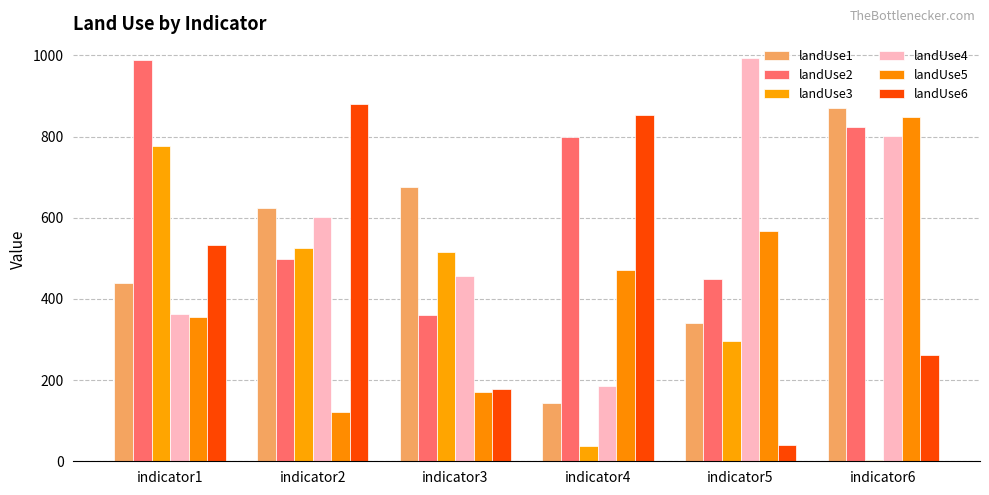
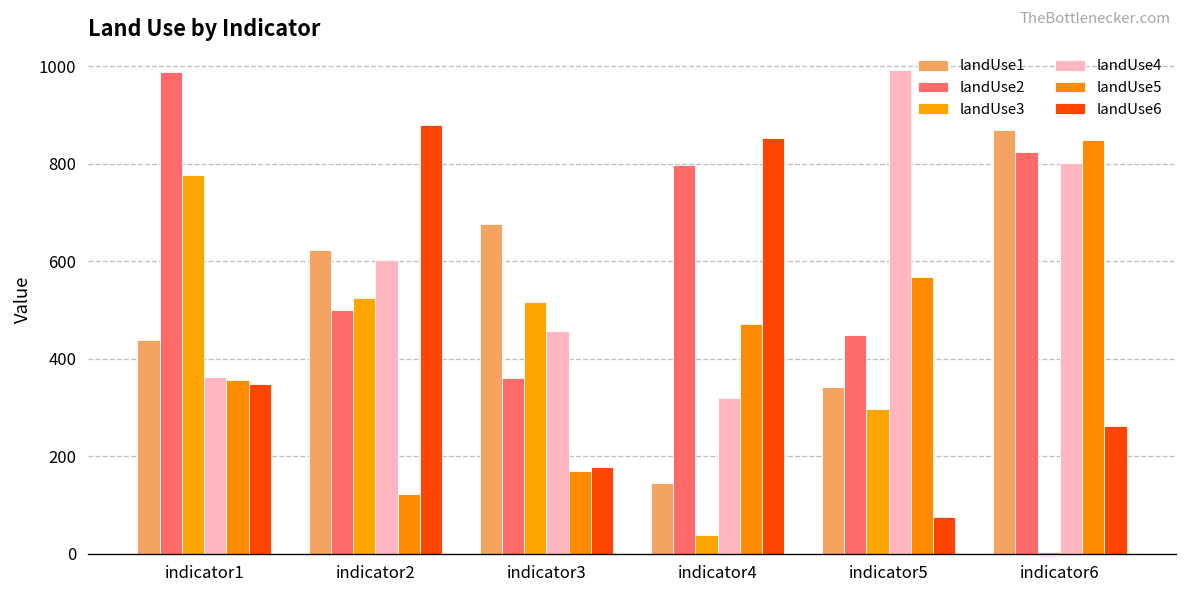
landUse6, indicator1: 530 -> 350
landUse4, indicator4: 190 -> 320
landUse6, indicator5: 40 -> 70
